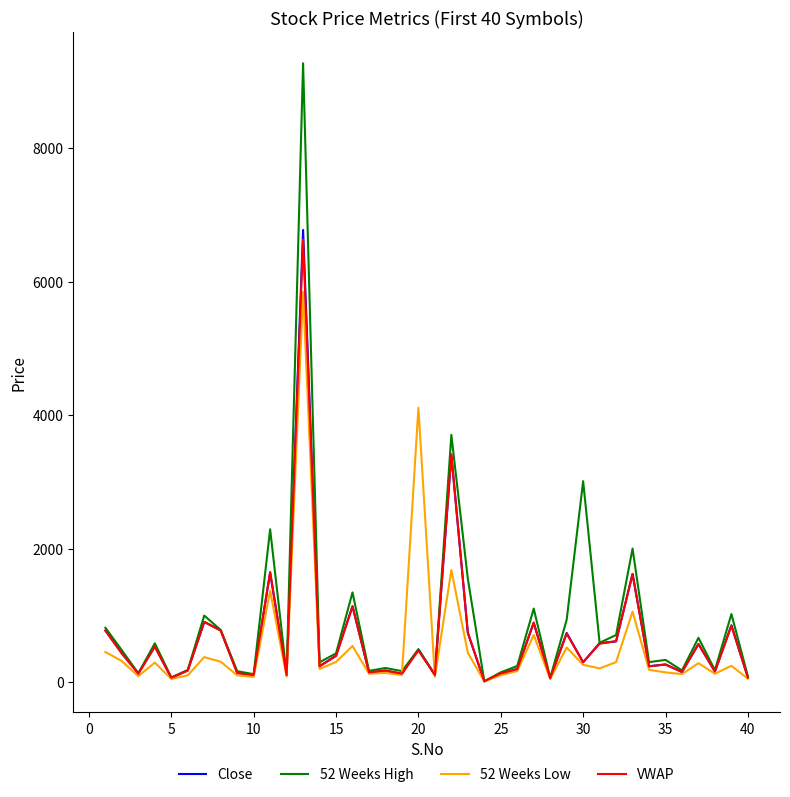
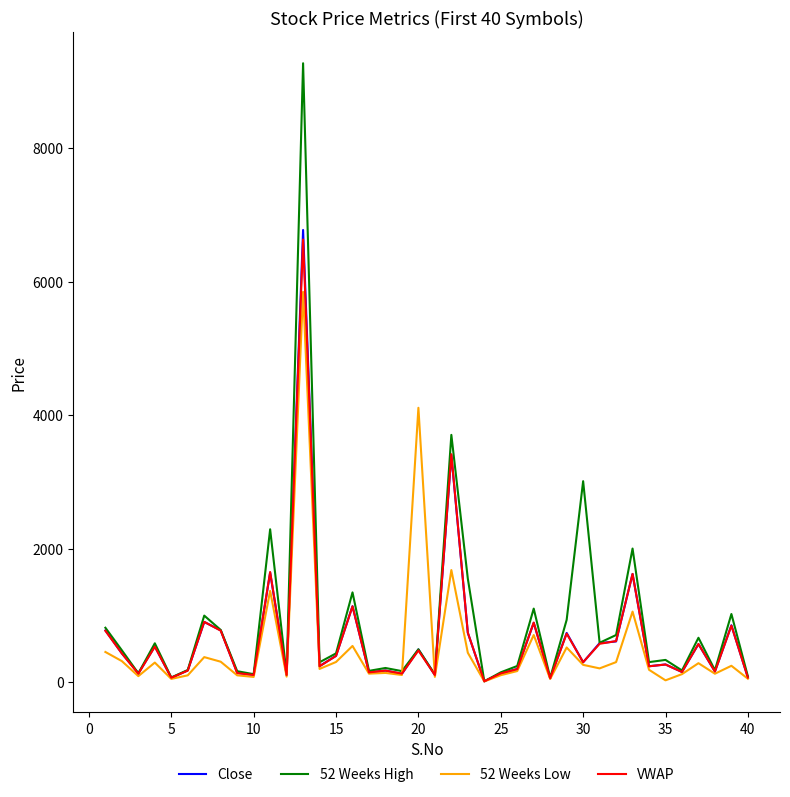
52 Weeks Low, 35: 100 -> 0
